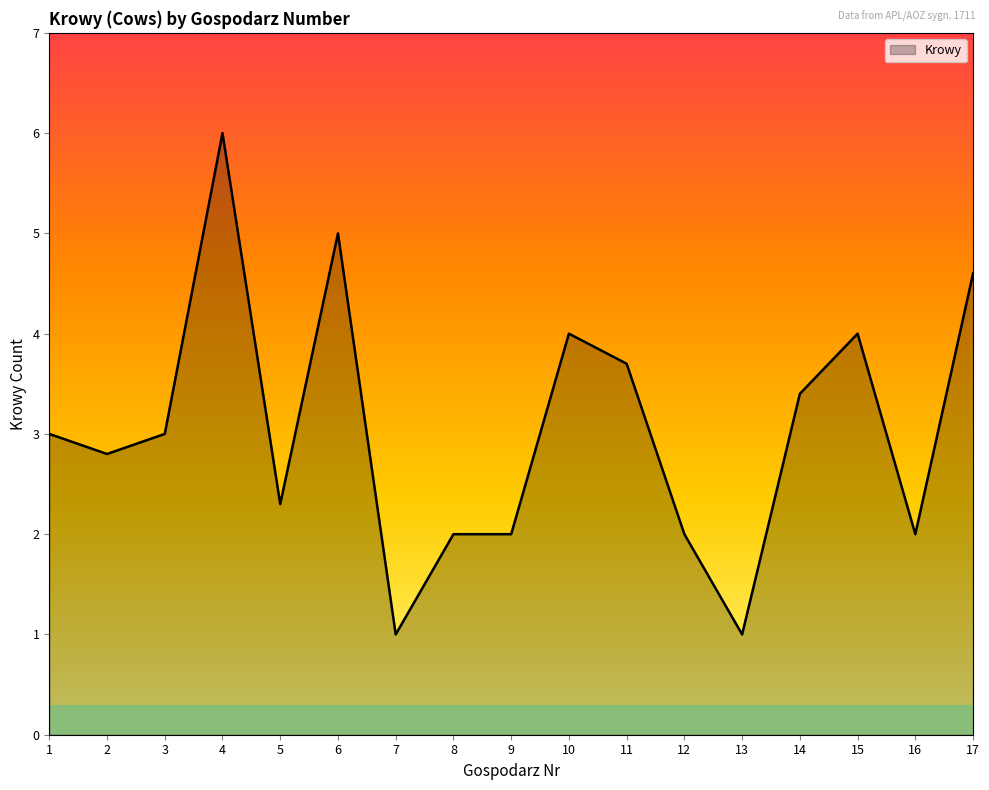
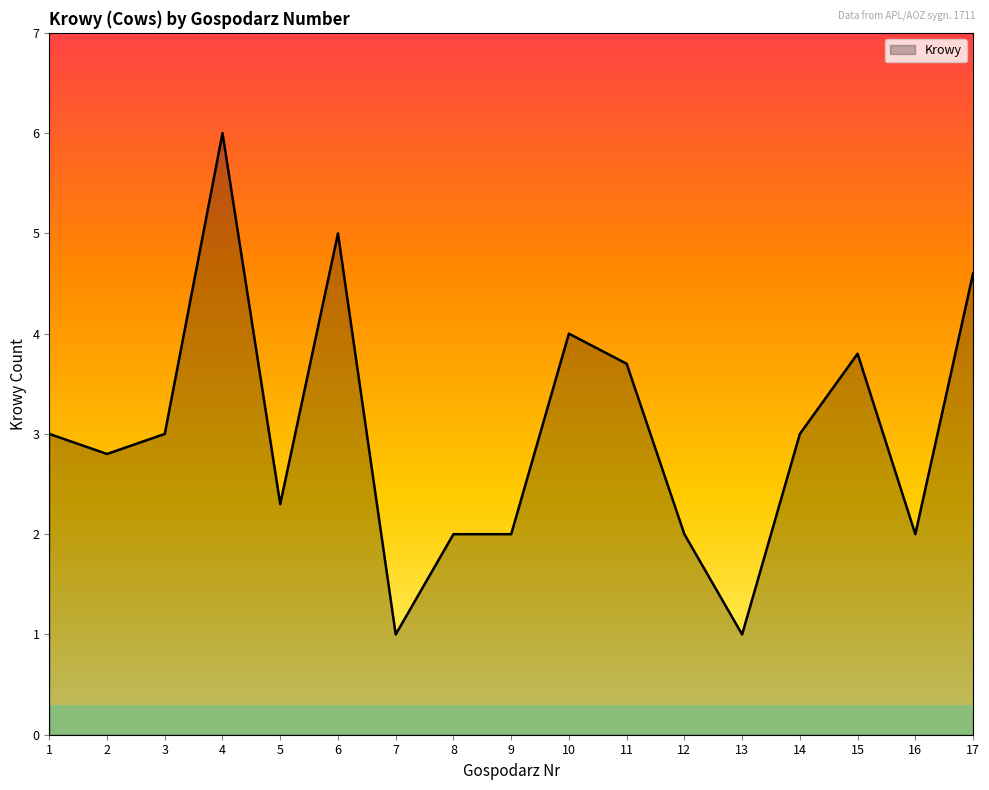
14: 3.4 -> 3.0
15: 4.0 -> 3.8
